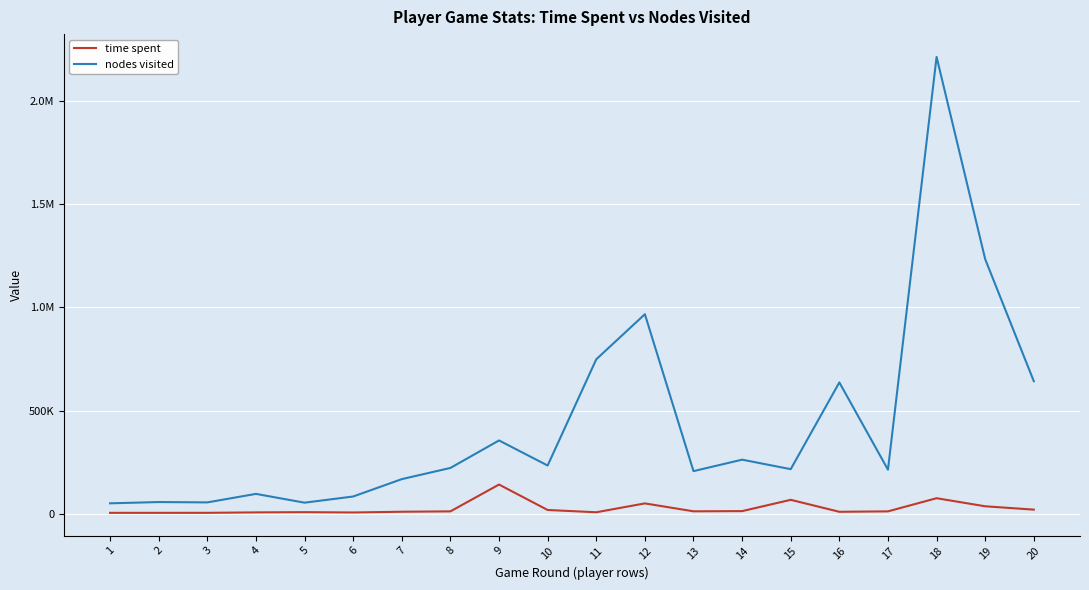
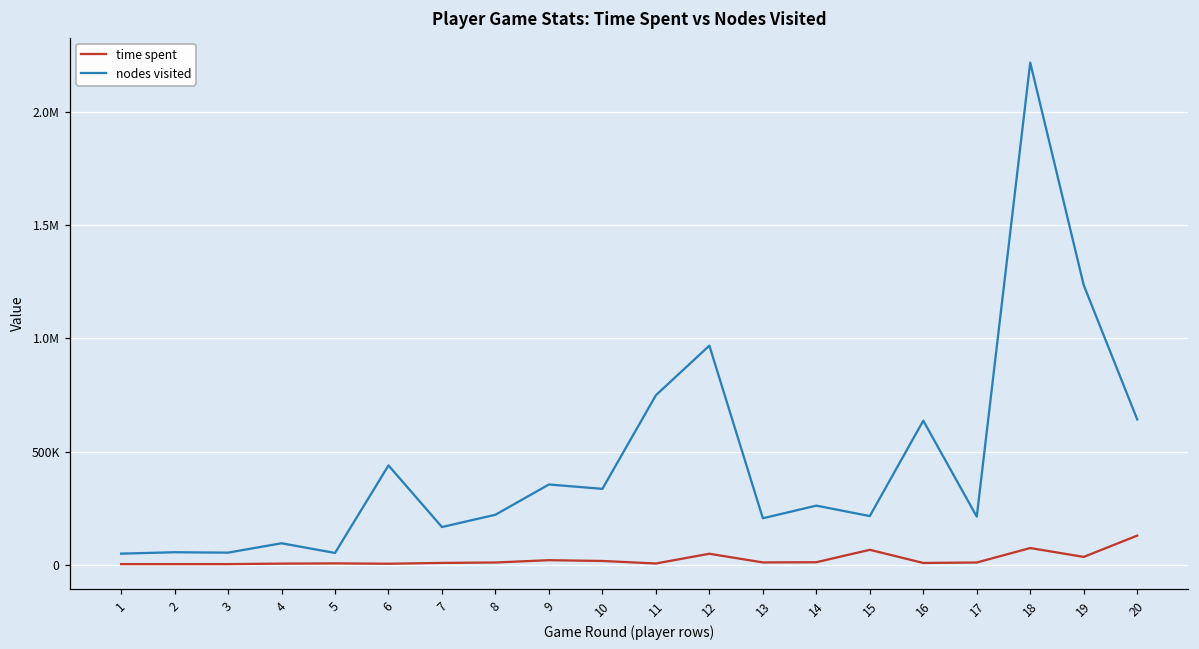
nodes visited, 6: 80000 -> 440000
time spent, 9: 140000 -> 20000
nodes visited, 10: 230000 -> 340000
time spent, 20: 20000 -> 130000
